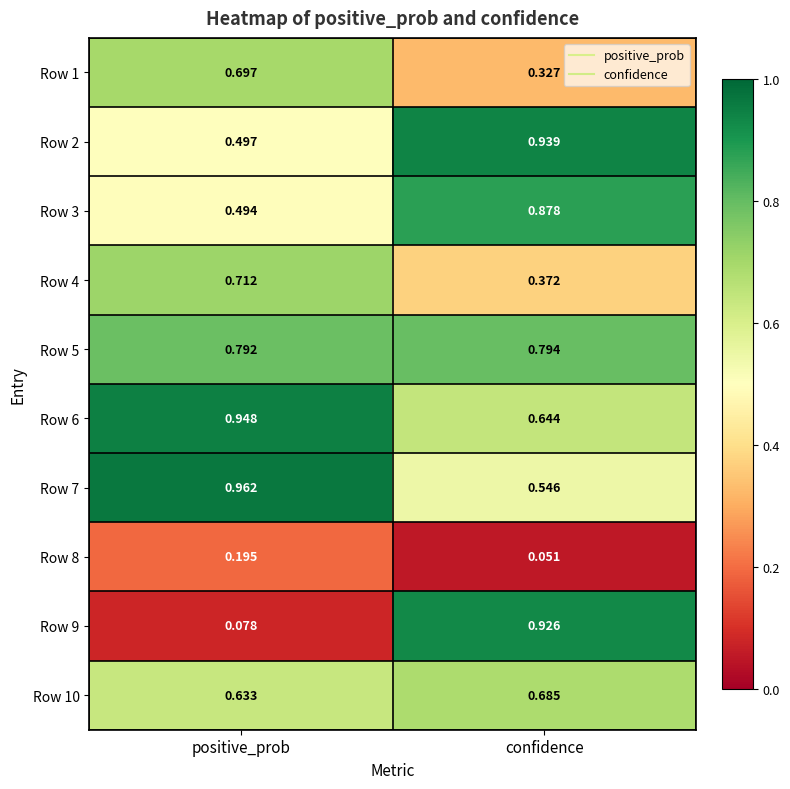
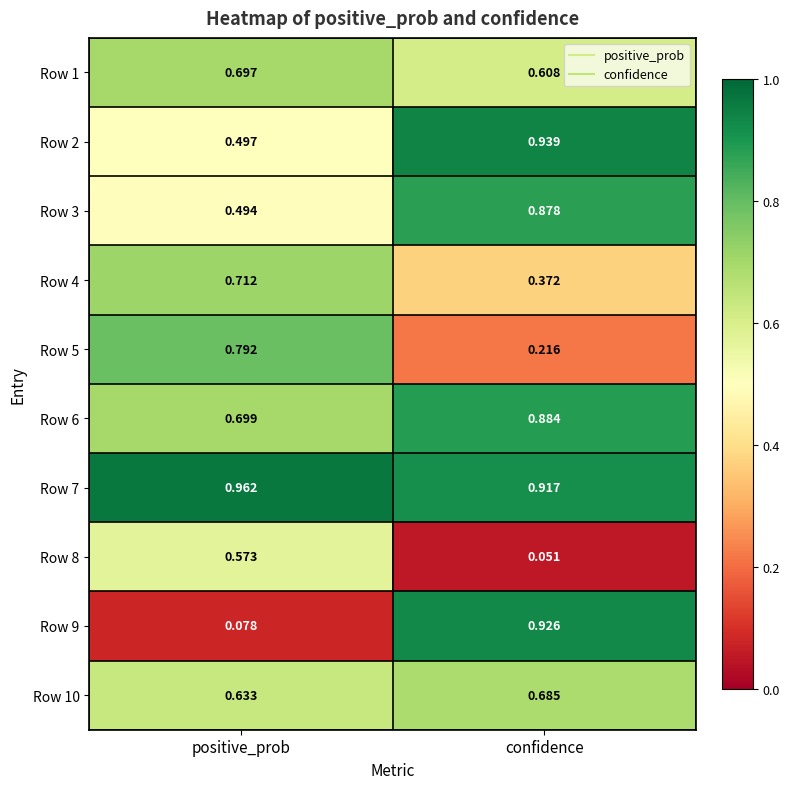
Row 1, confidence: 0.327 -> 0.608
Row 5, confidence: 0.794 -> 0.216
Row 6, positive_prob: 0.948 -> 0.699
Row 6, confidence: 0.644 -> 0.884
Row 7, confidence: 0.546 -> 0.917
Row 8, positive_prob: 0.195 -> 0.573
